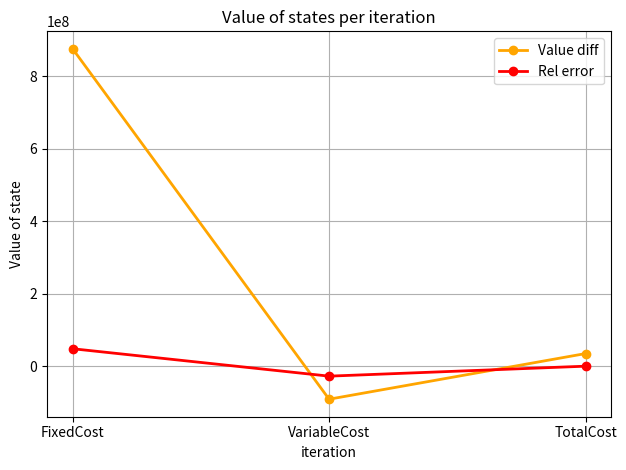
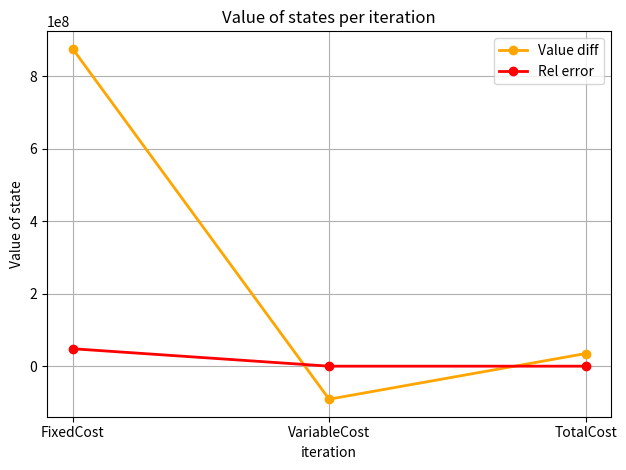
Rel error, VariableCost: -30000000 -> 0
